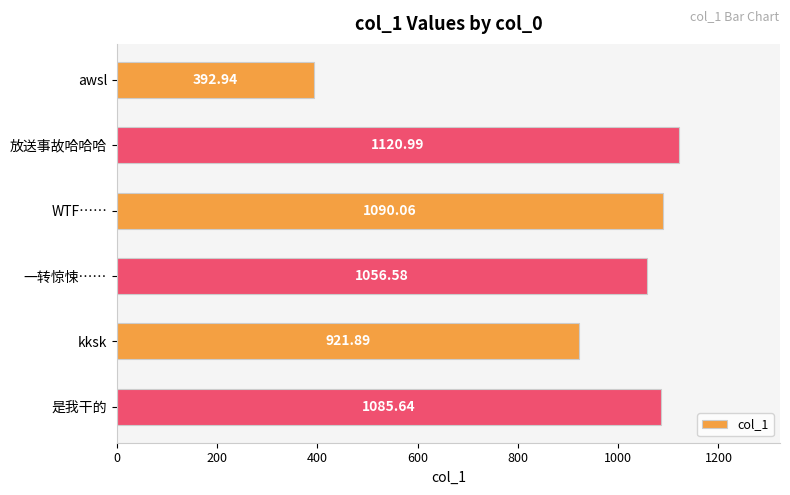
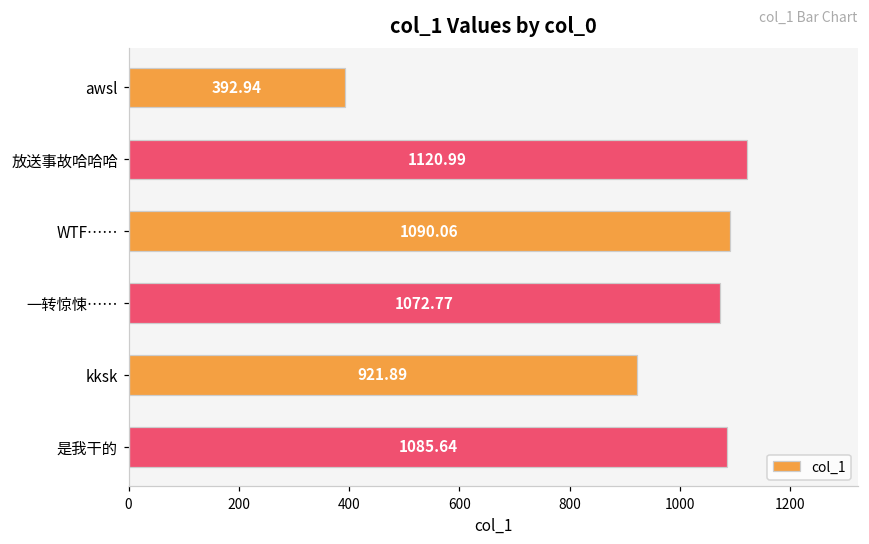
一转惊悚……: 1056.58 -> 1072.77
